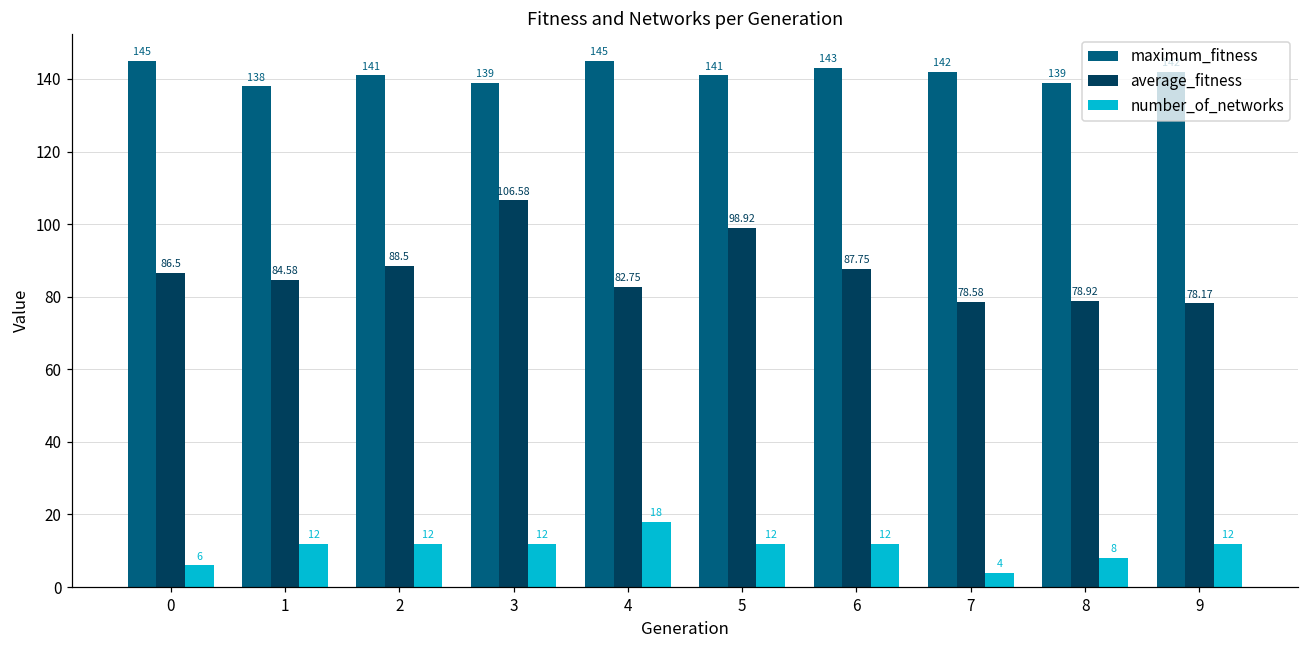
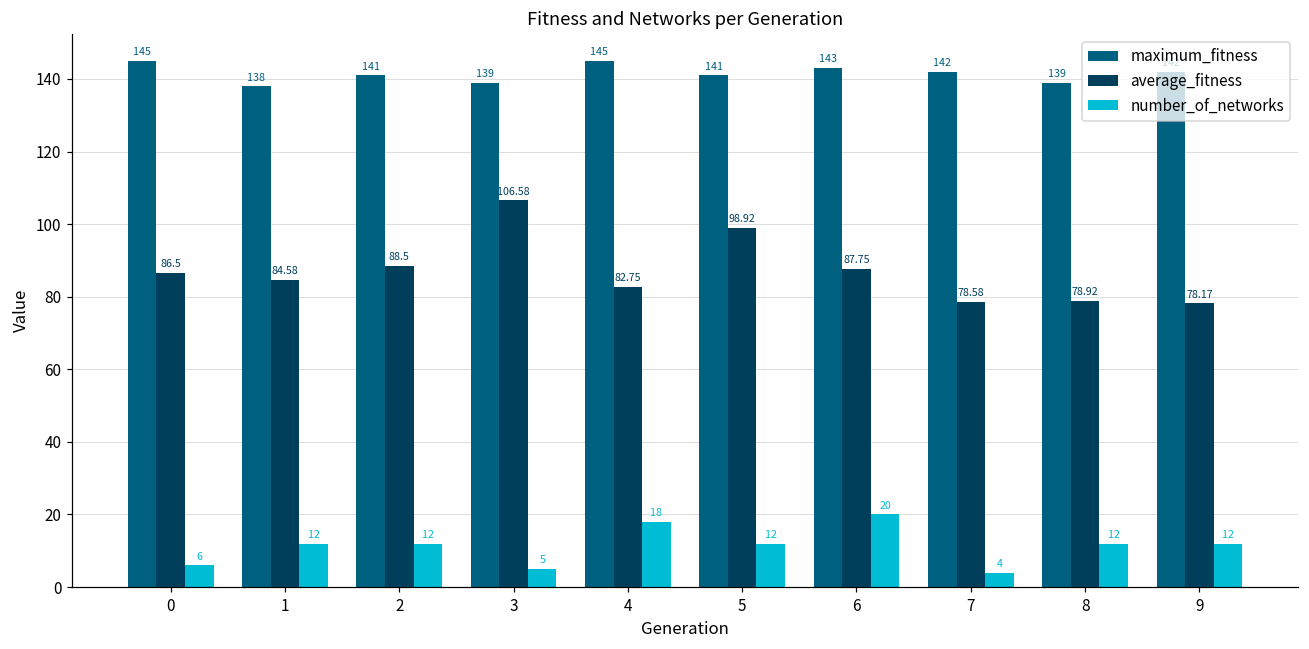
number_of_networks, 3: 12 -> 5
number_of_networks, 6: 12 -> 20
number_of_networks, 8: 8 -> 12
